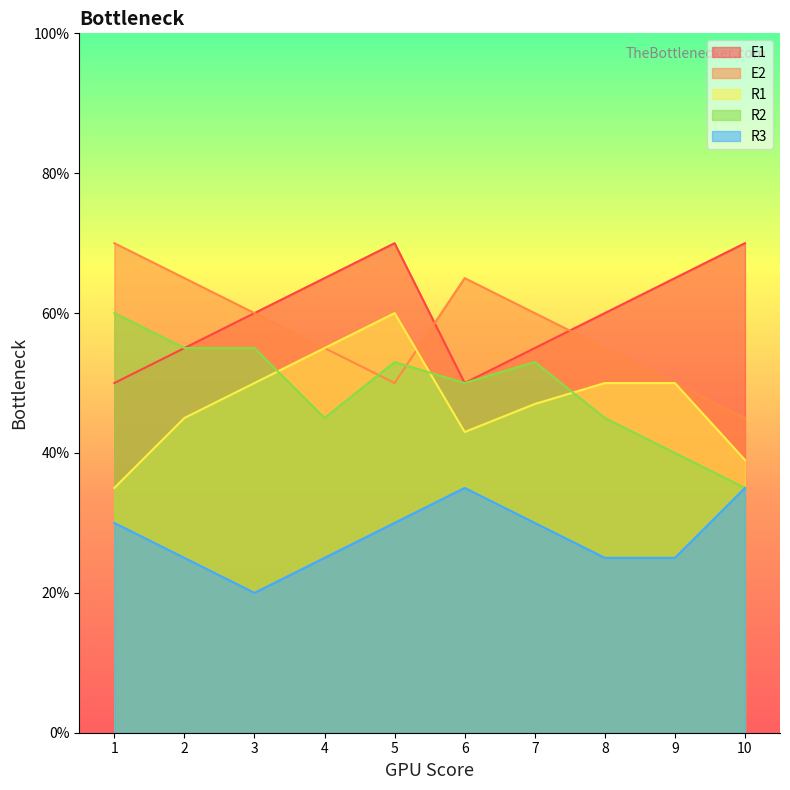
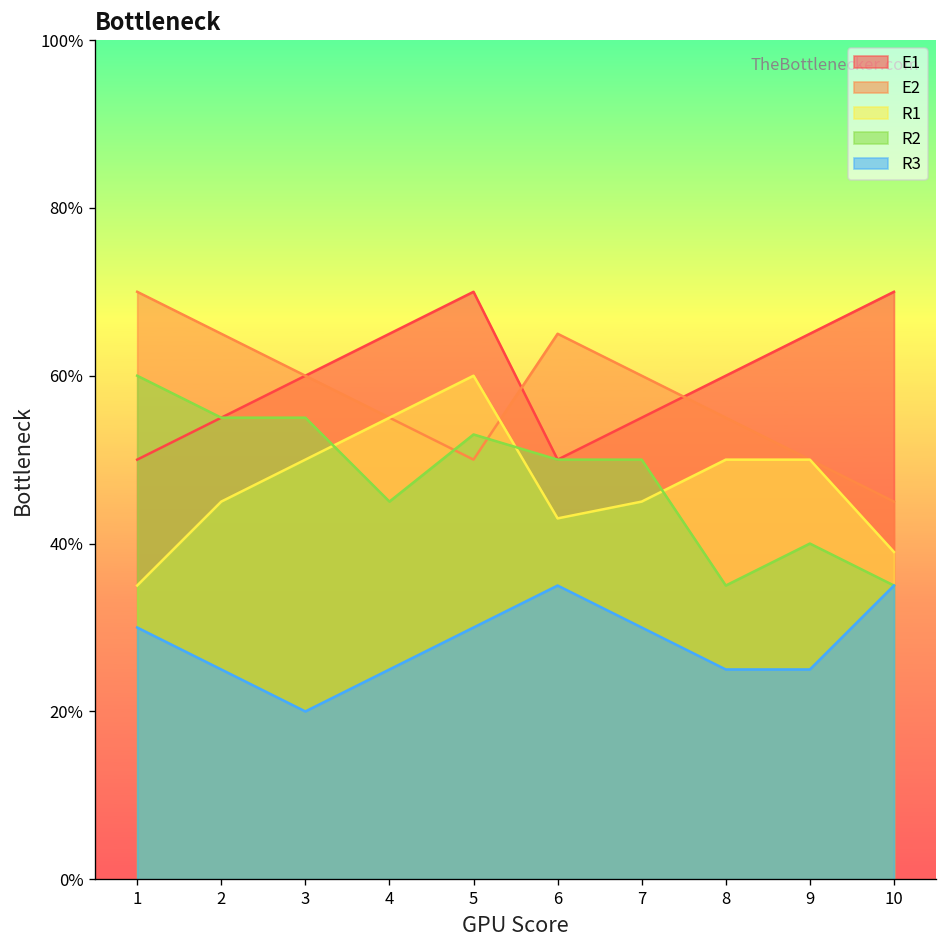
R1, 7: 47% -> 45%
R2, 7: 53% -> 50%
R2, 8: 45% -> 35%
